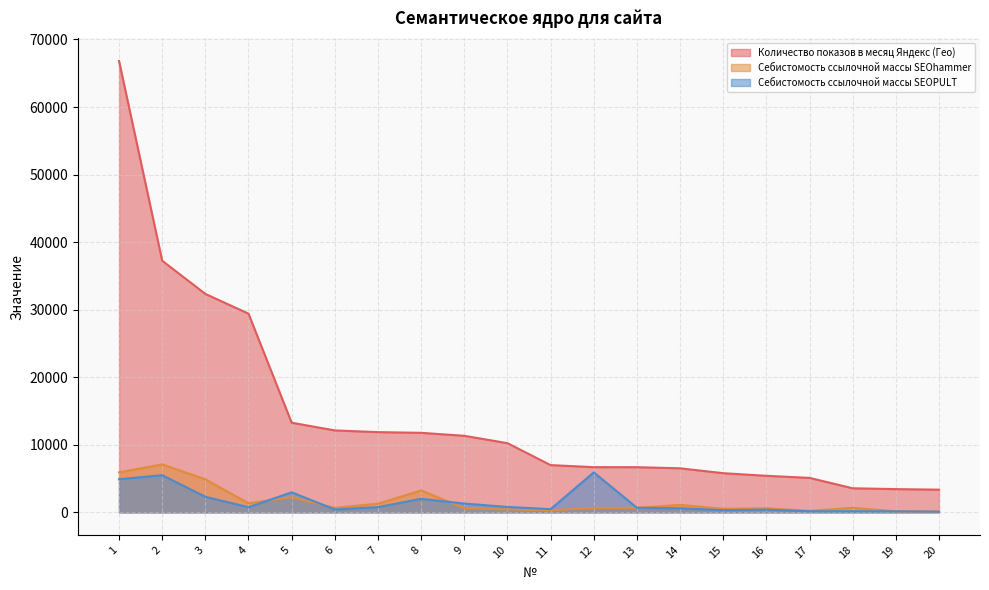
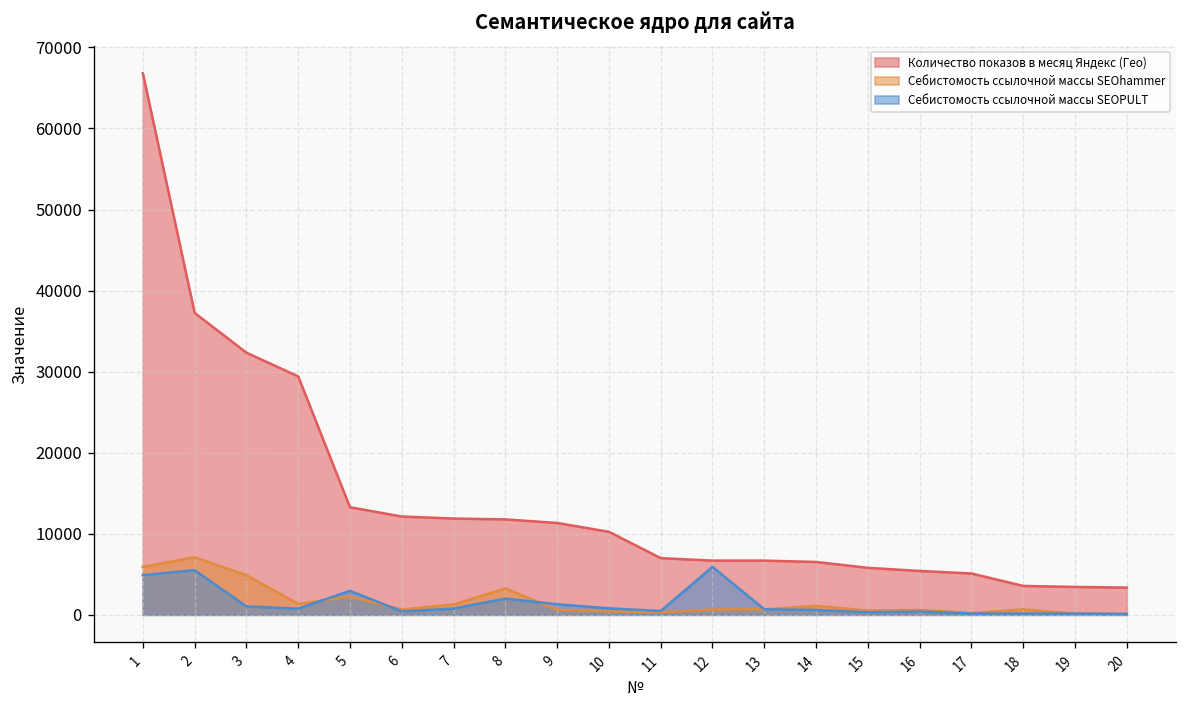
Себистомость ссылочной массы SEOPULT, 3: 2000 -> 1000
